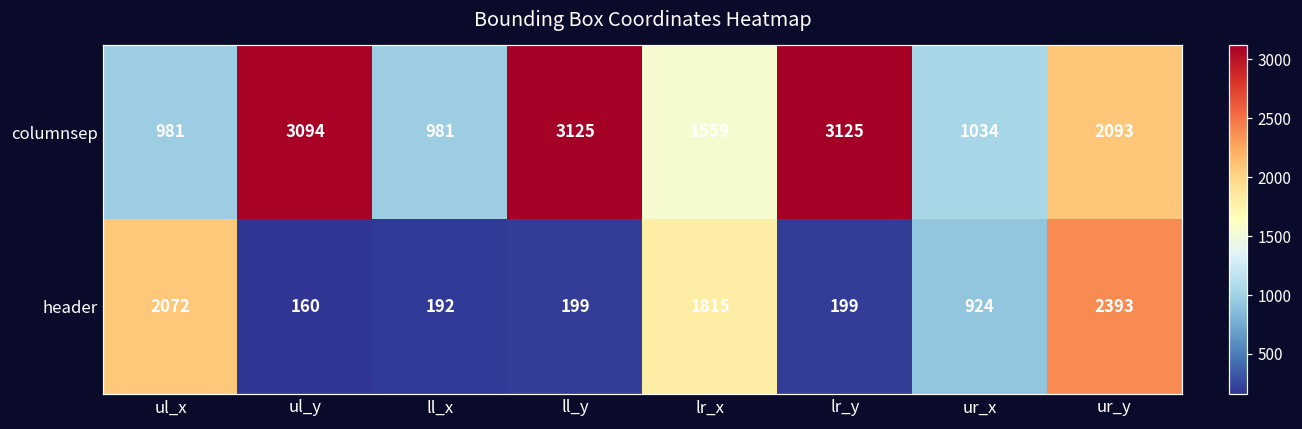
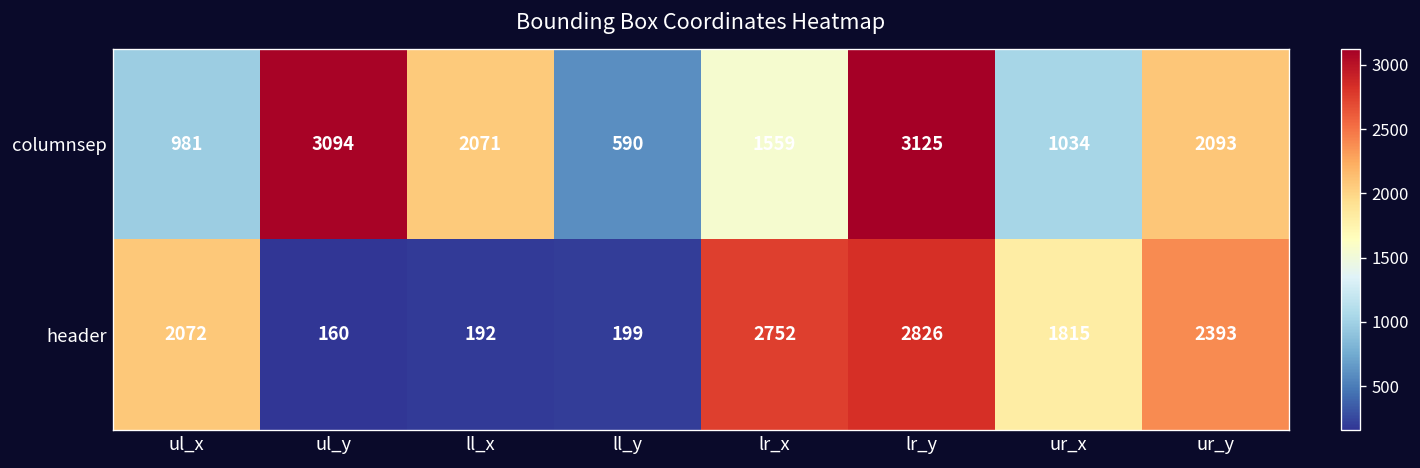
columnsep, ll_x: 981 -> 2071
columnsep, ll_y: 3125 -> 590
header, lr_x: 1815 -> 2752
header, lr_y: 199 -> 2826
header, ur_x: 924 -> 1815
